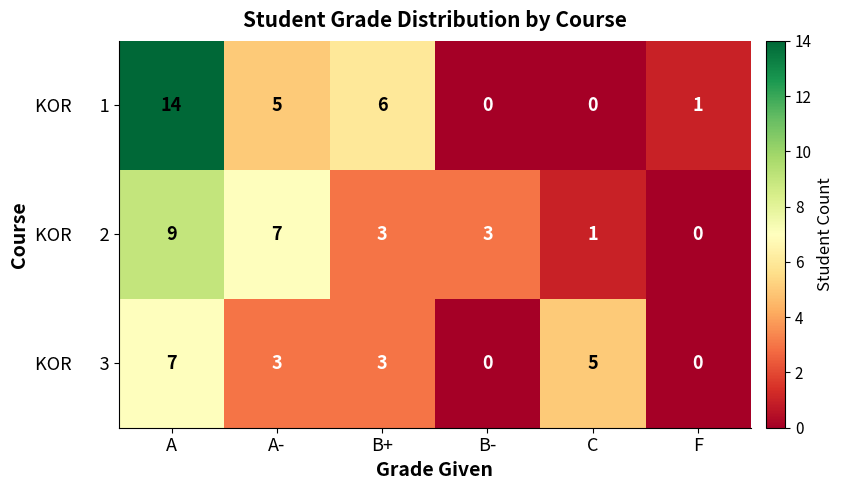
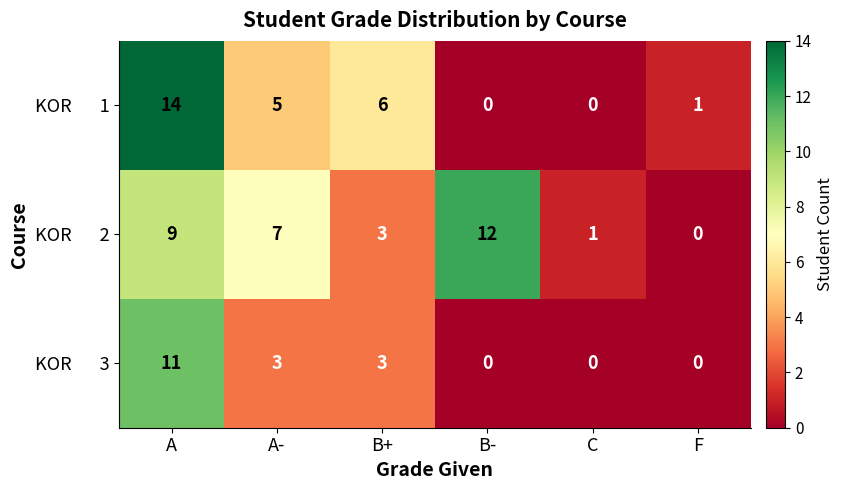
KOR 2, B-: 3 -> 12
KOR 3, A: 7 -> 11
KOR 3, C: 5 -> 0
